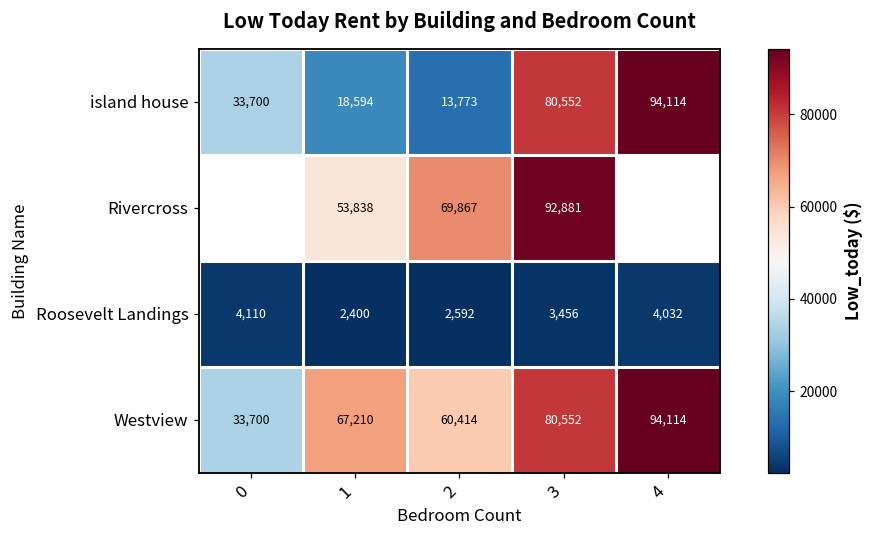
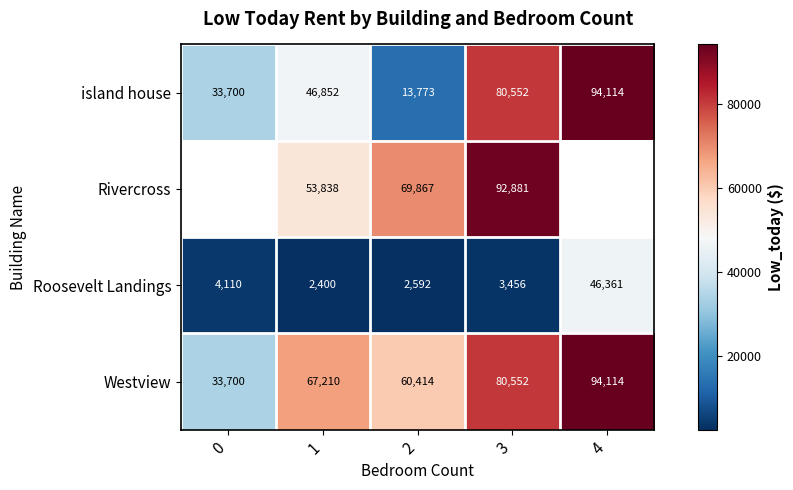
island house, 1: 18,594 -> 46,852
Roosevelt Landings, 4: 4,032 -> 46,361
